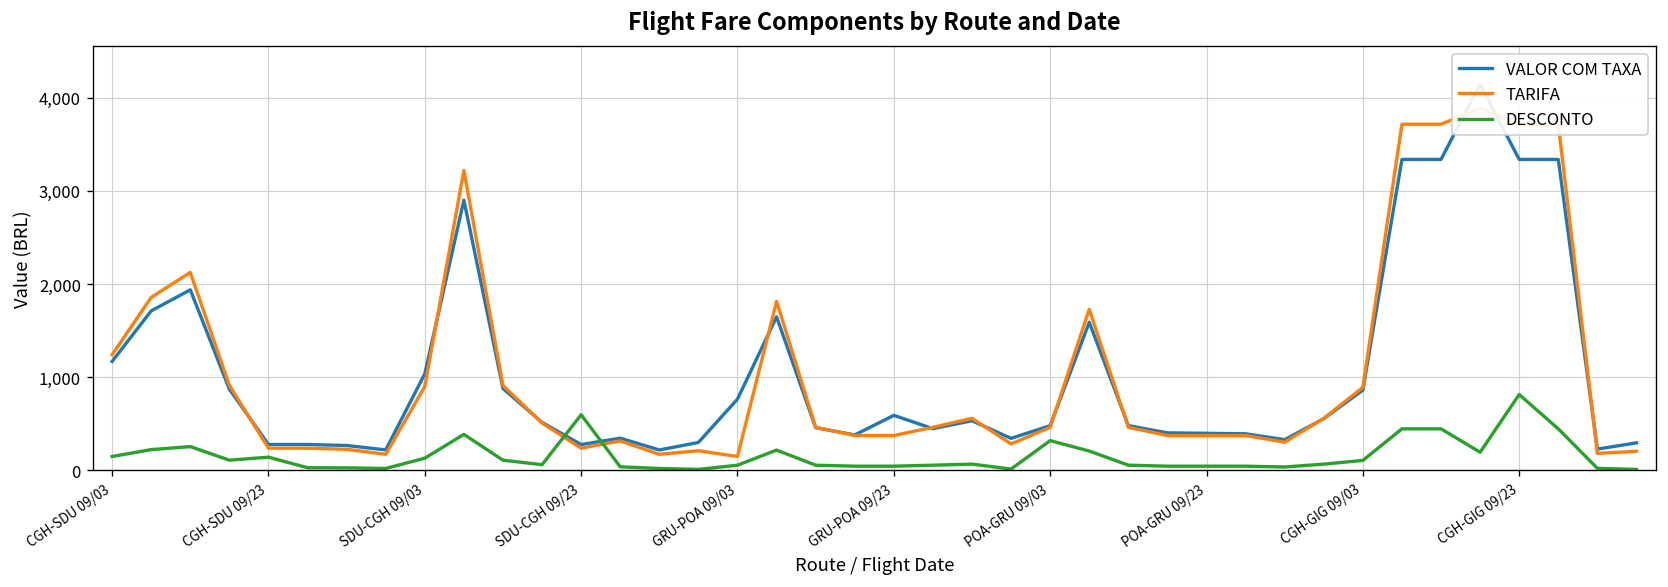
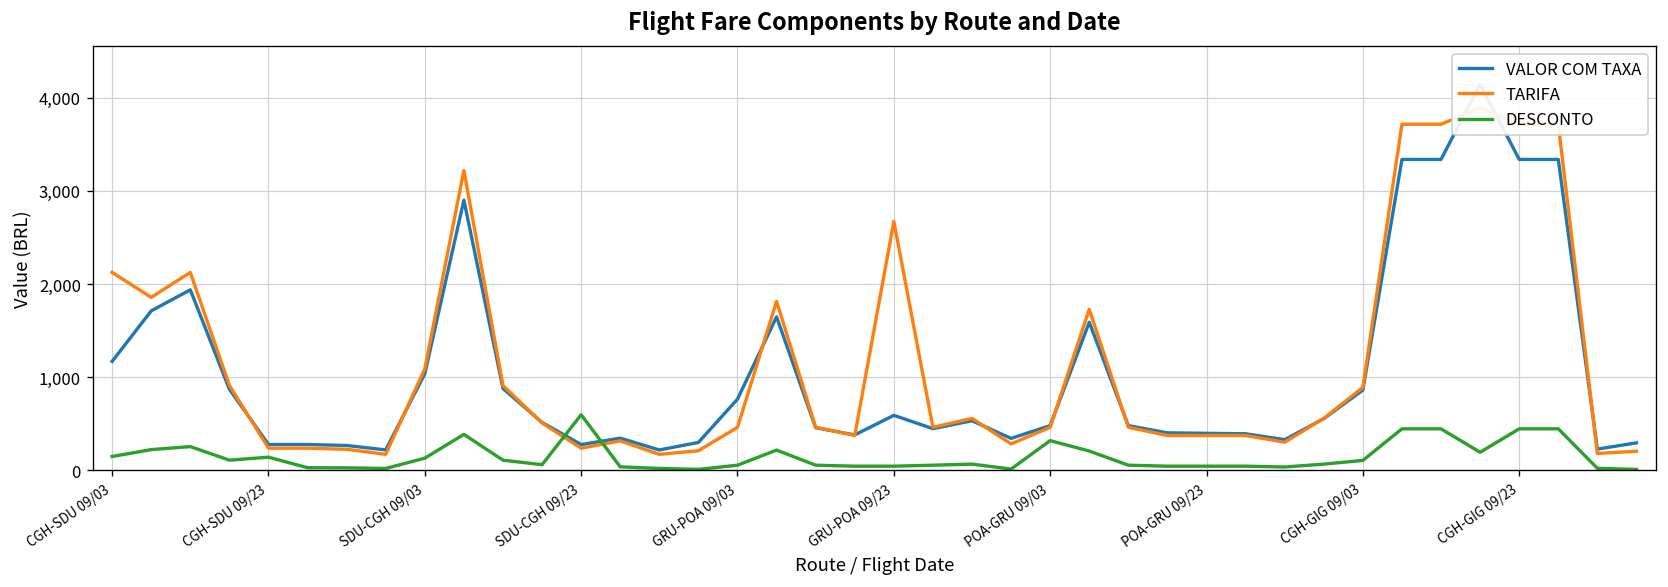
TARIFA, CGH-SDU 09/03: 1,200 -> 2,100
TARIFA, SDU-CGH 09/03: 900 -> 1,100
TARIFA, GRU-POA 09/03: 100 -> 500
TARIFA, GRU-POA 09/23: 400 -> 2,700
DESCONTO, CGH-GIG 09/23: 800 -> 400
